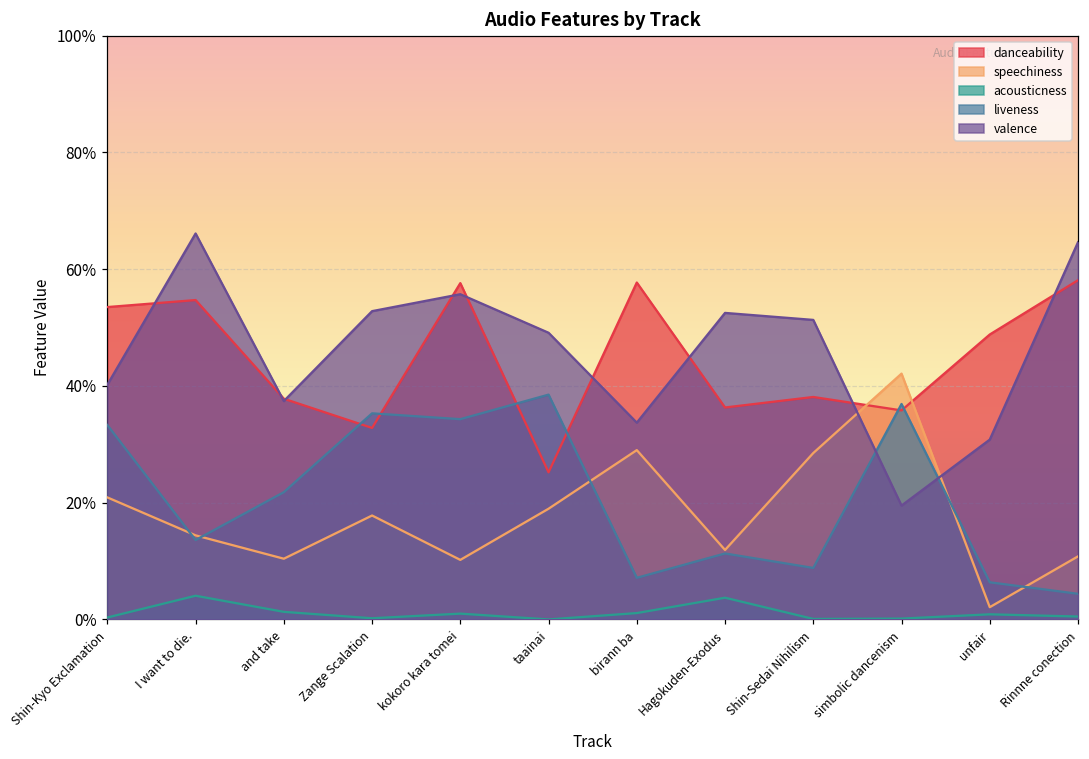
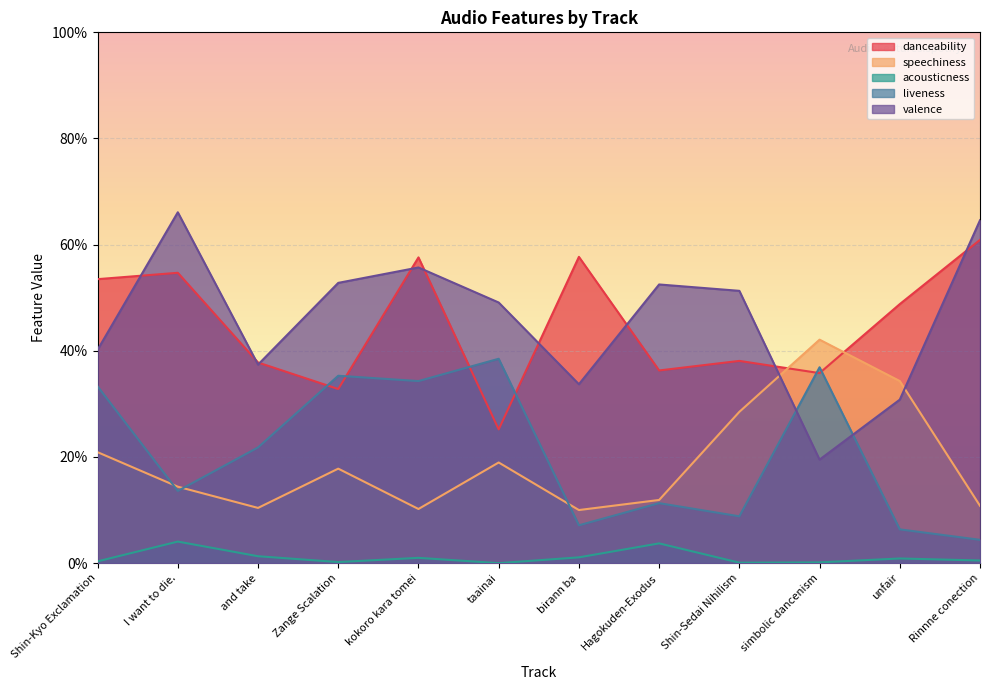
speechiness, birann ba: 29% -> 10%
speechiness, unfair: 2% -> 34%
danceability, Rinnne conection: 58% -> 61%
